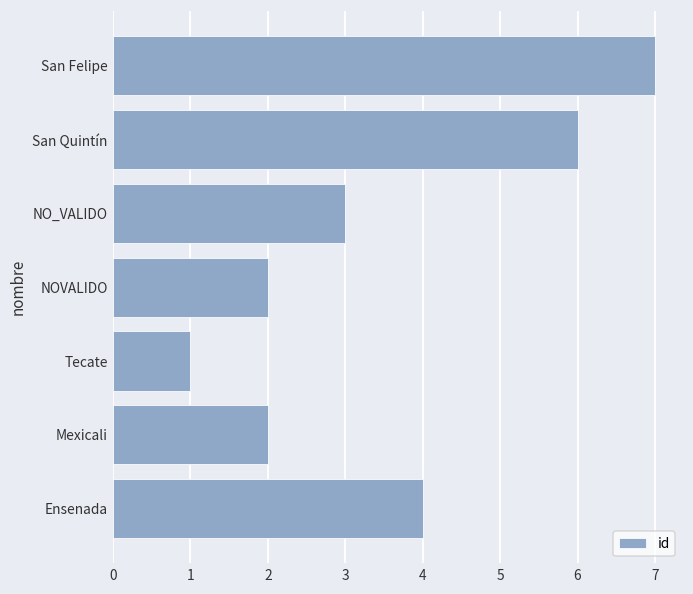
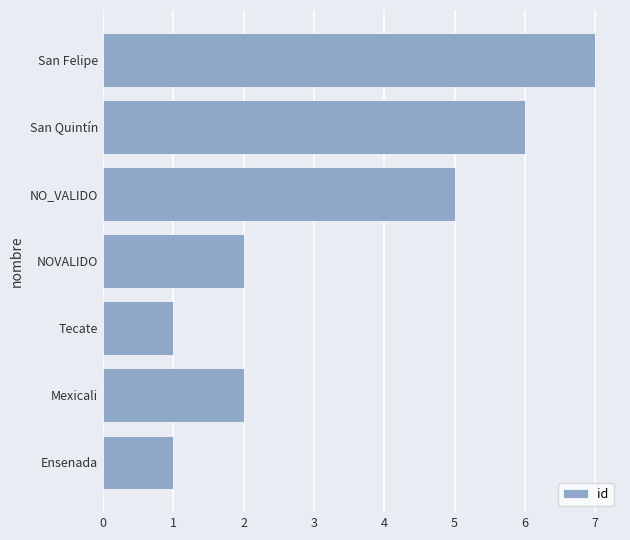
NO_VALIDO: 3 -> 5
Ensenada: 4 -> 1
